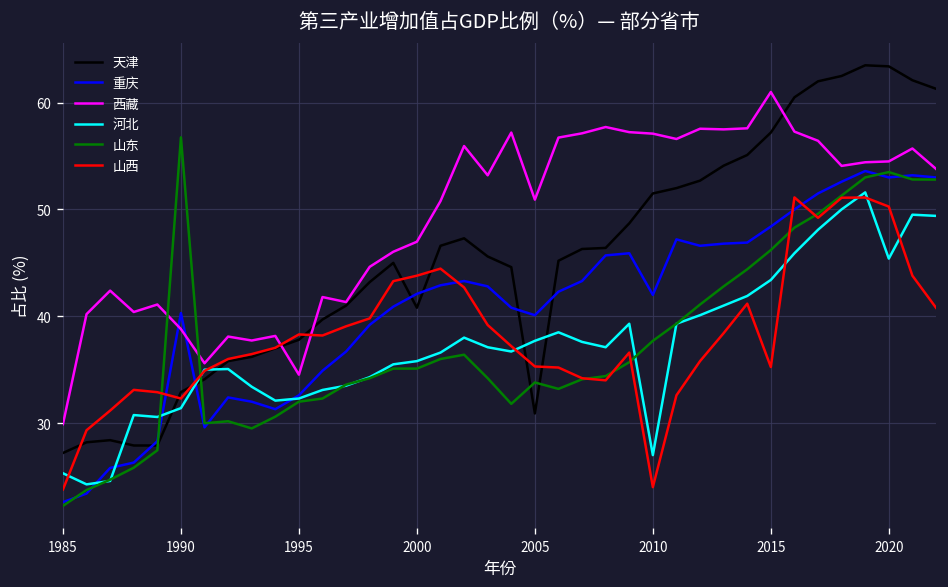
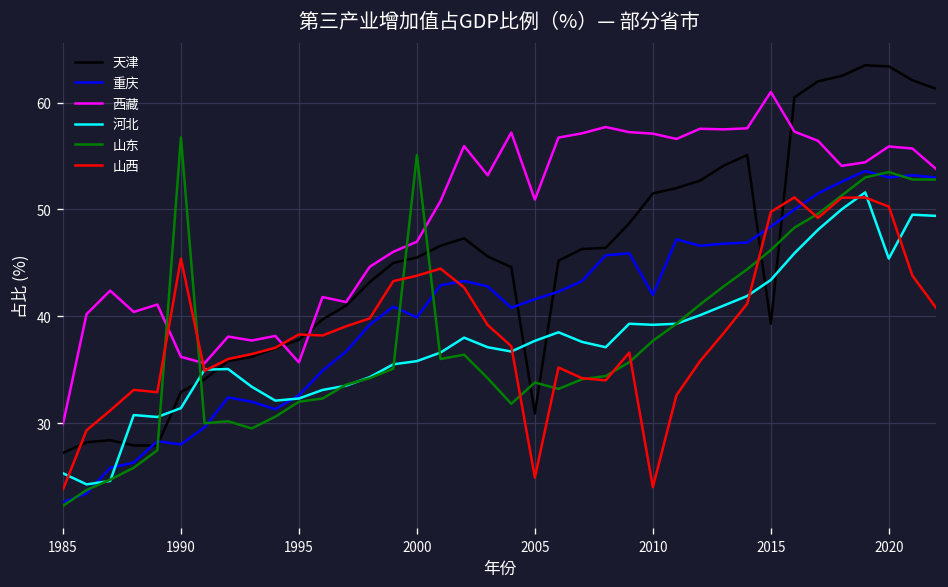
重庆, 1990: 40 -> 28
西藏, 1990: 39 -> 36
山西, 1990: 32 -> 45
西藏, 1995: 35 -> 36
天津, 2000: 41 -> 46
重庆, 2000: 42 -> 40
山东, 2000: 35 -> 55
重庆, 2005: 40 -> 42
山西, 2005: 35 -> 25
河北, 2010: 27 -> 39
天津, 2015: 57 -> 39
山西, 2015: 35 -> 50
西藏, 2020: 55 -> 56
